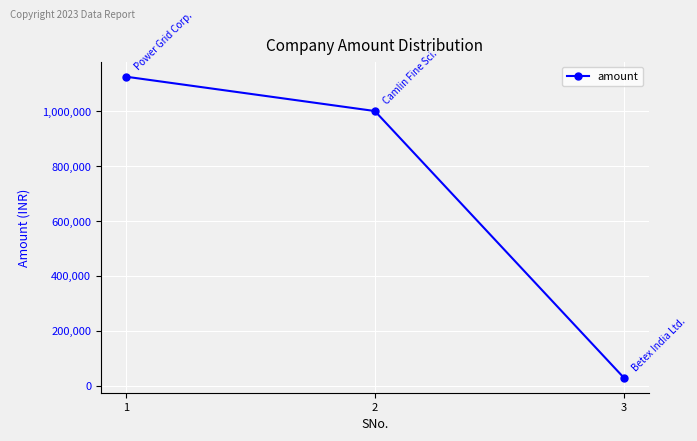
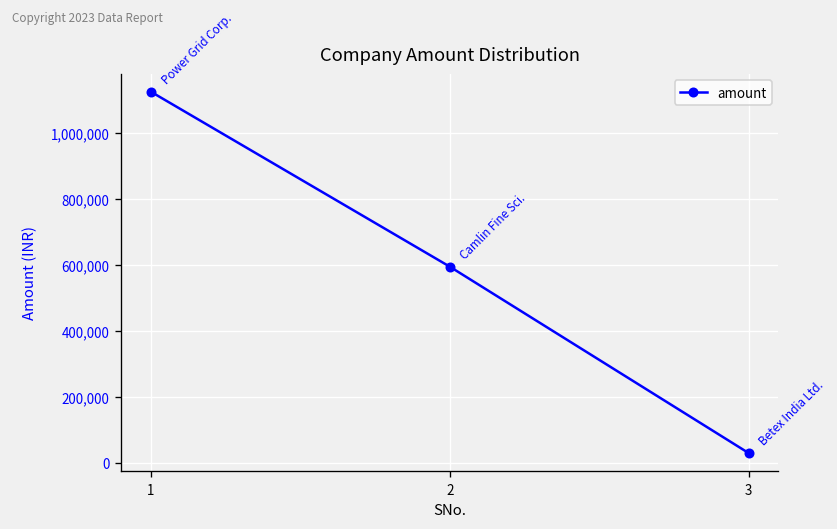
2: 1,000,000 -> 590,000
